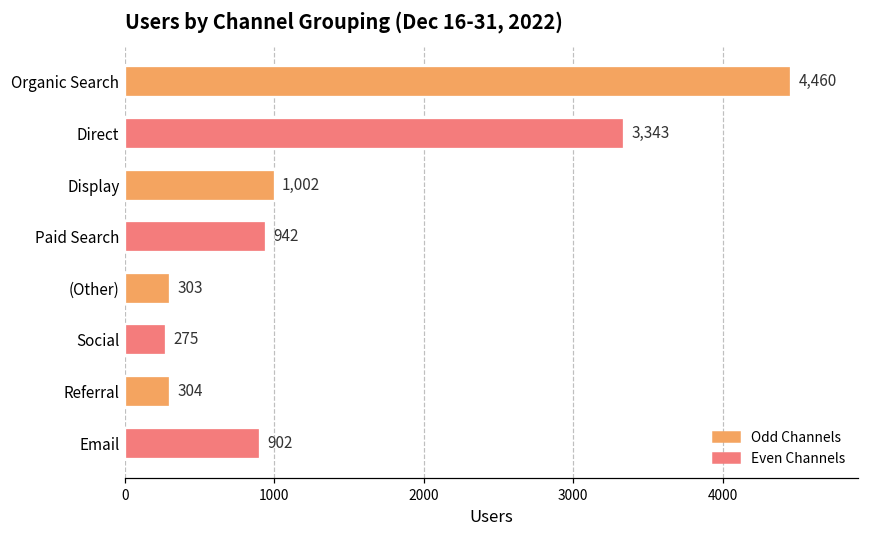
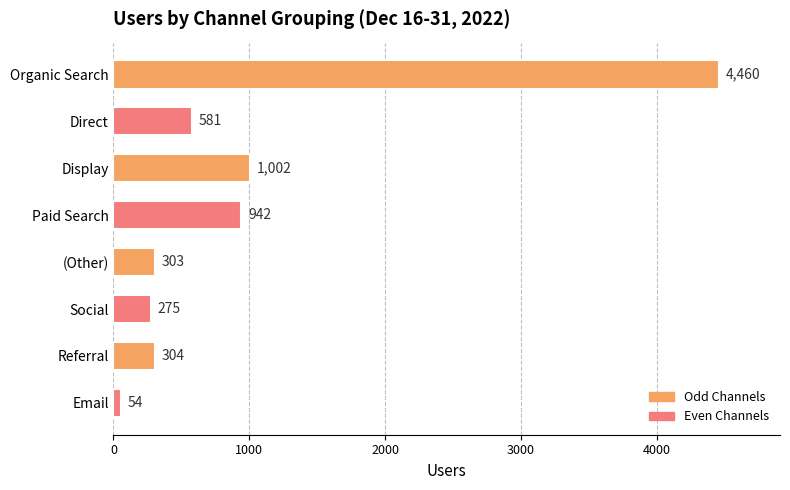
Direct: 3,343 -> 581
Email: 902 -> 54
